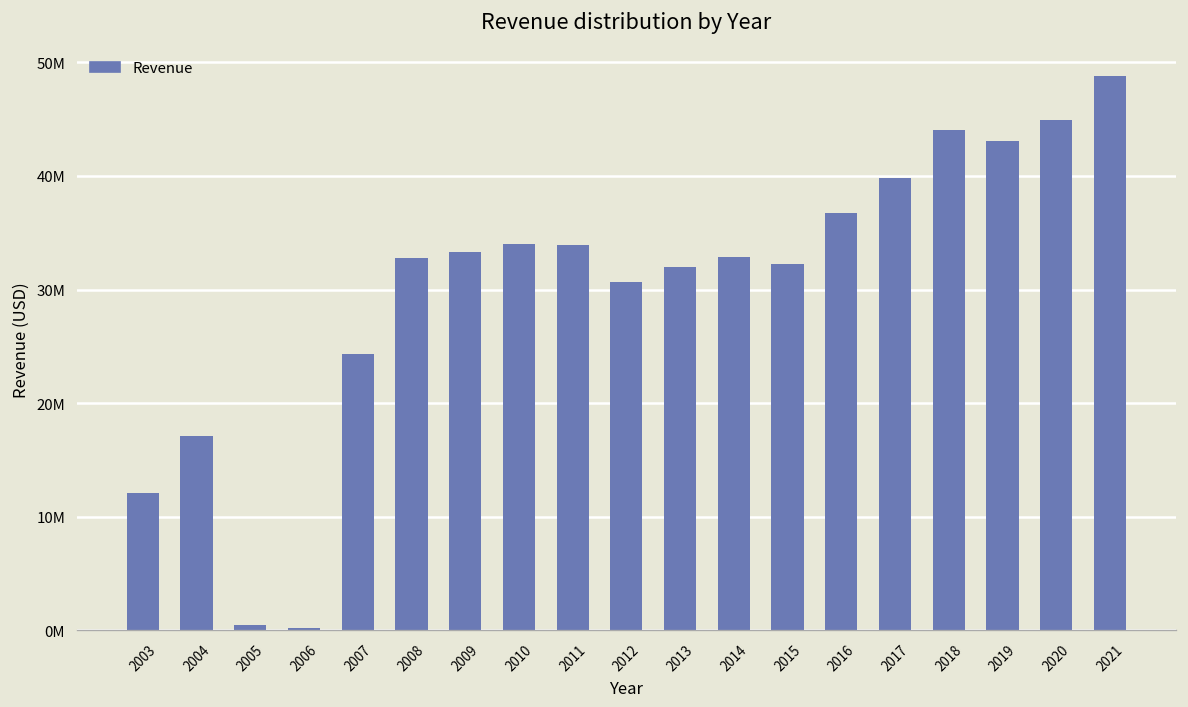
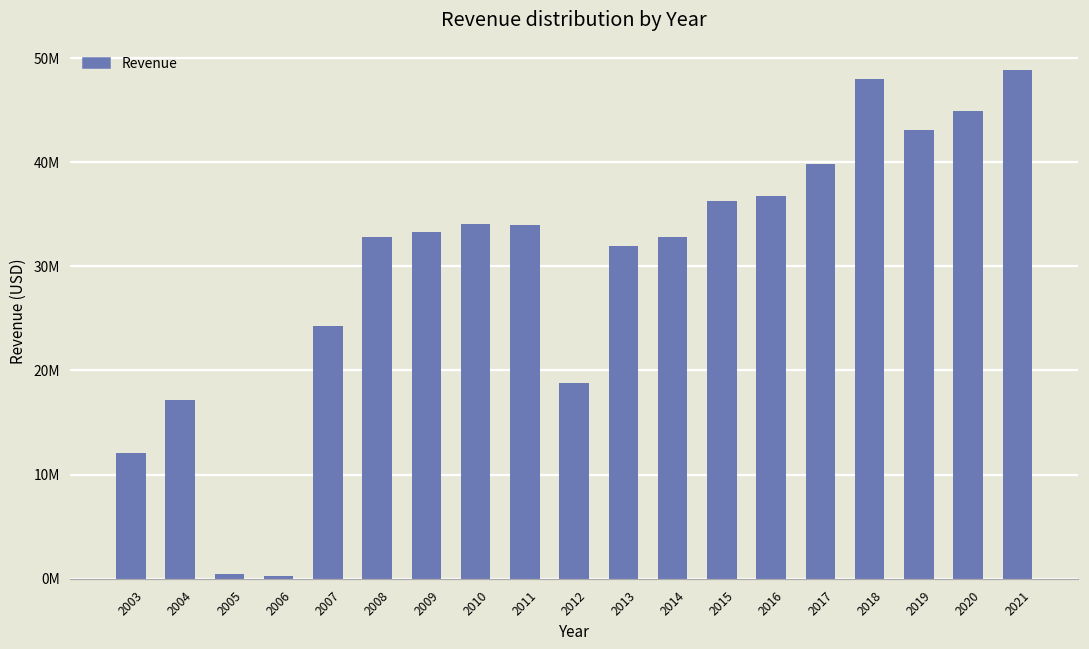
2012: 31000000 -> 19000000
2015: 32000000 -> 36000000
2018: 44000000 -> 48000000
